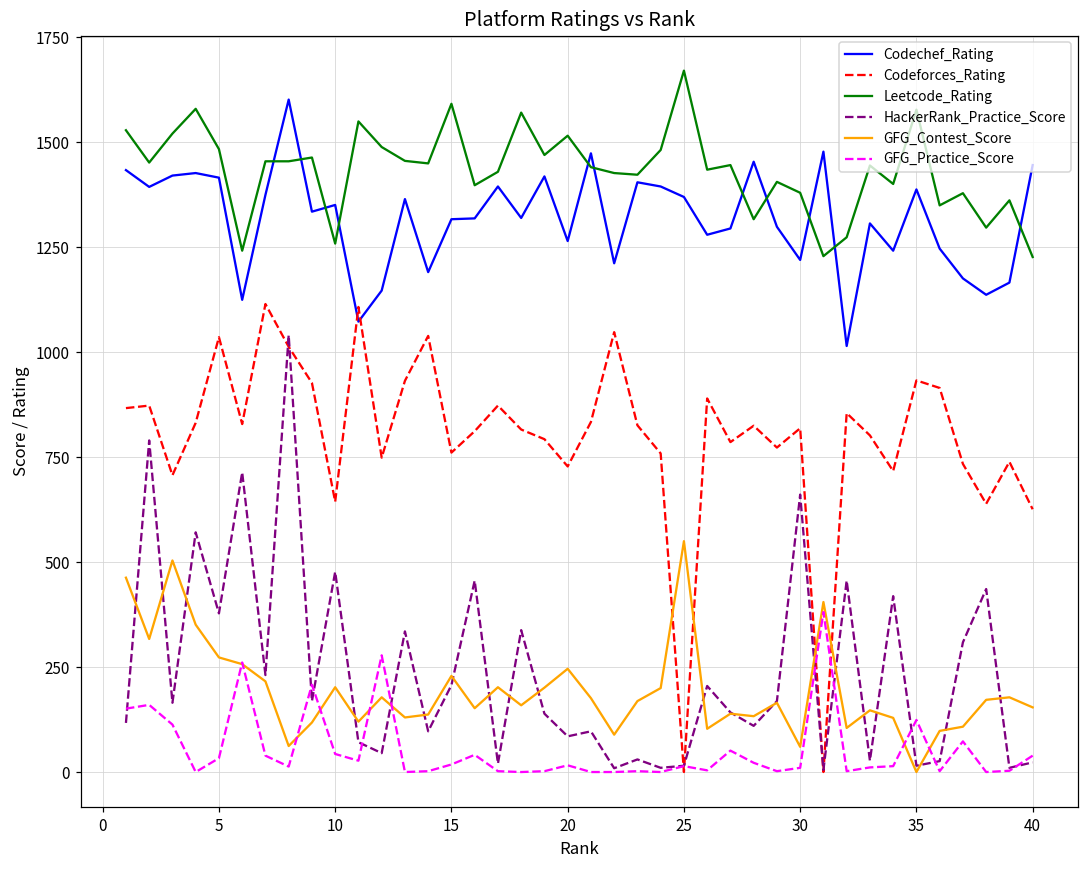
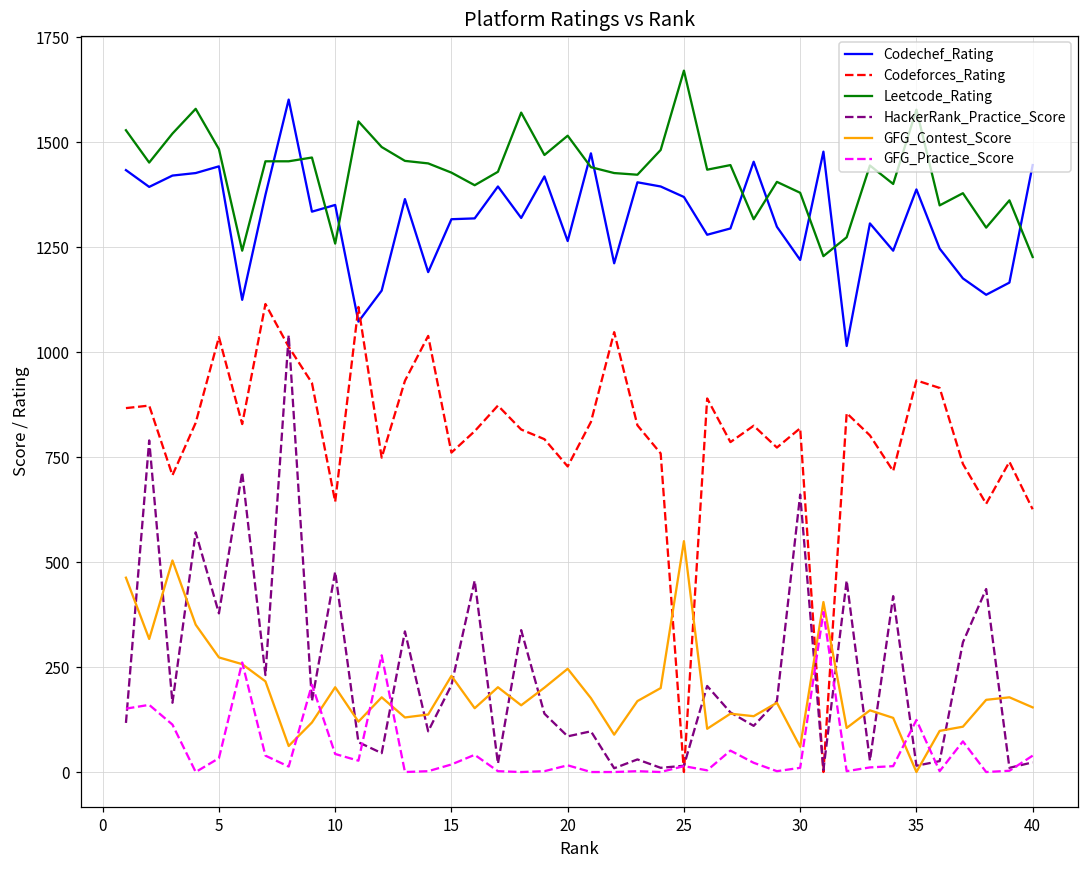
Codechef_Rating, 5: 1420 -> 1440
Leetcode_Rating, 15: 1590 -> 1430
